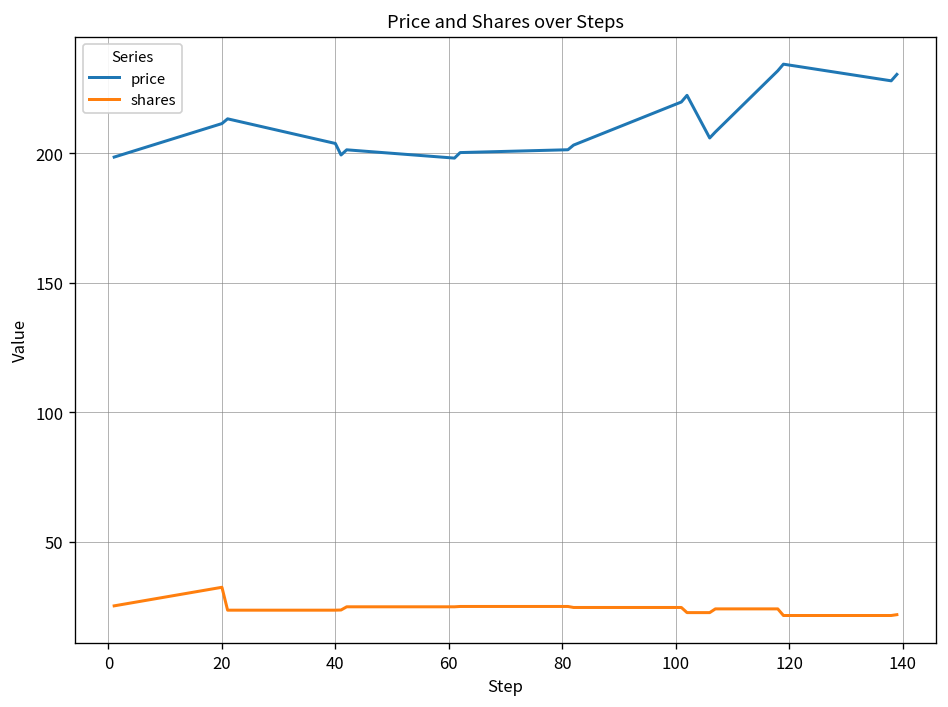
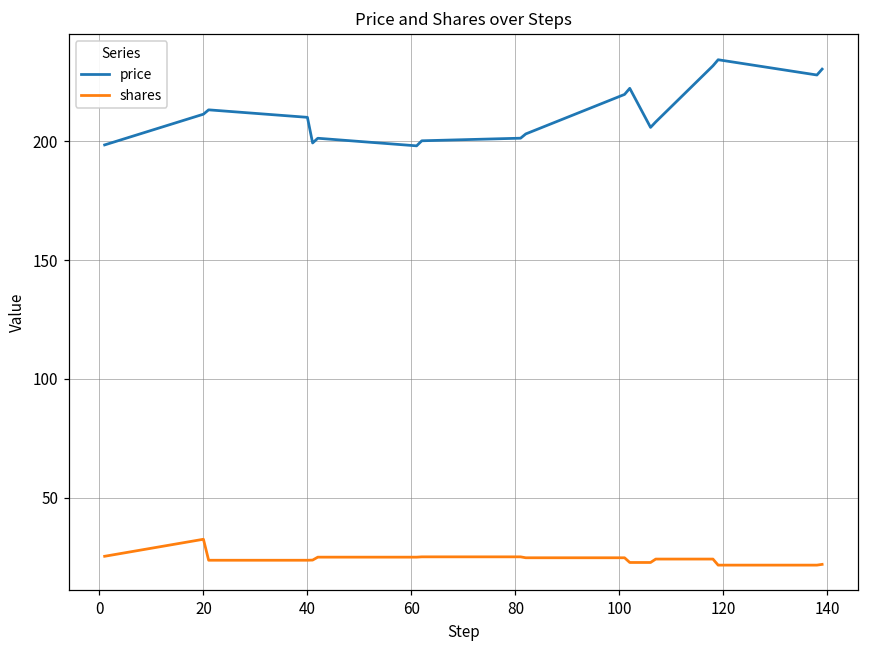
price, 40: 204 -> 210
